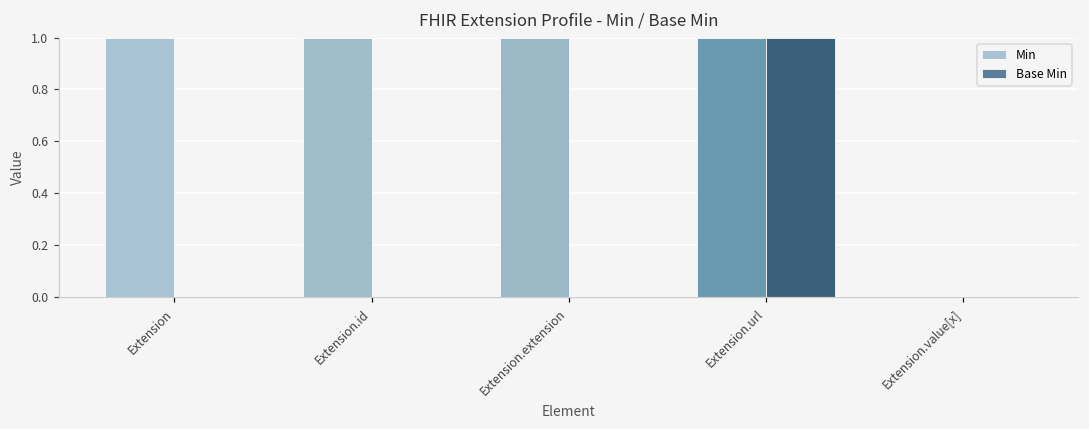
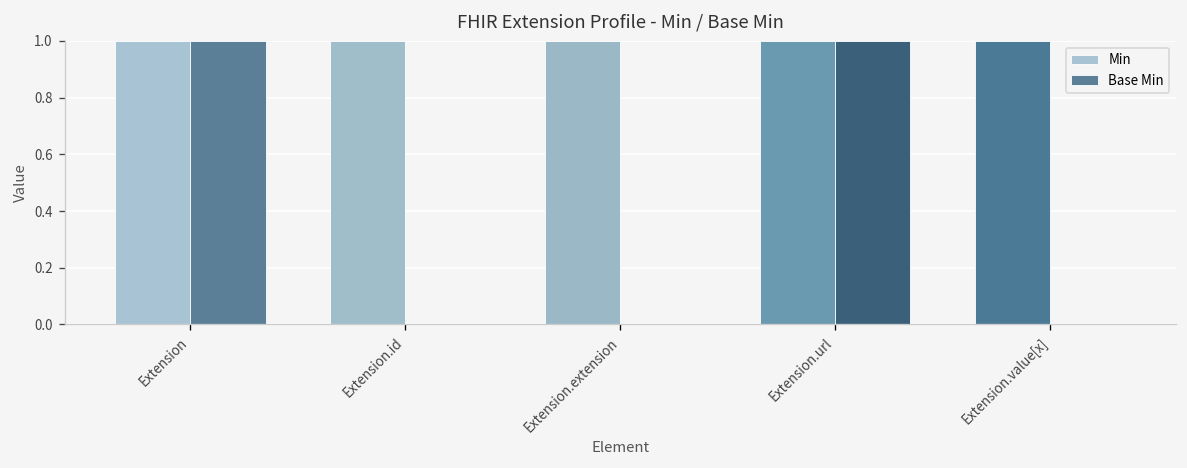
Base Min, Extension: 0 -> 1
Min, Extension.value[x]: 0 -> 1
